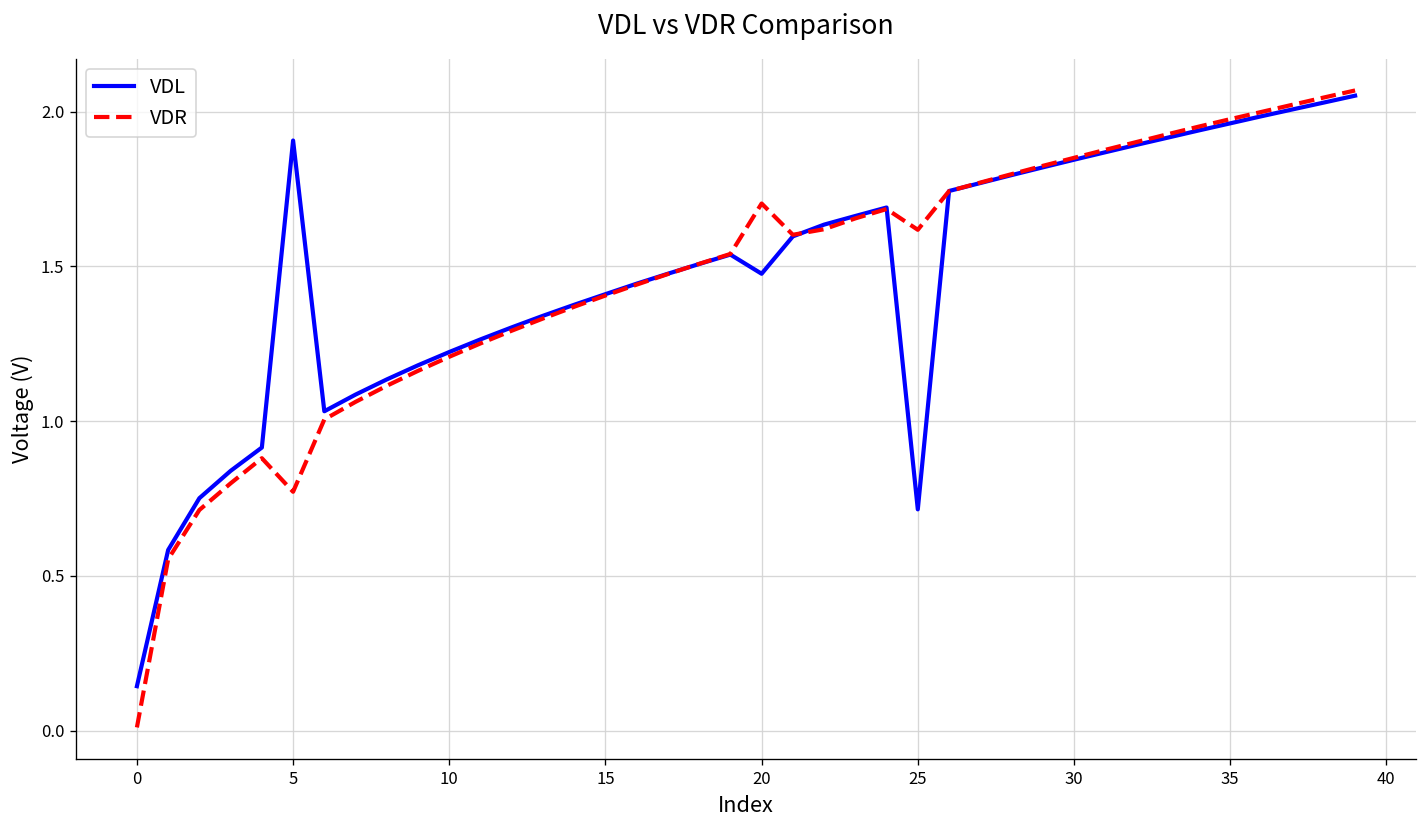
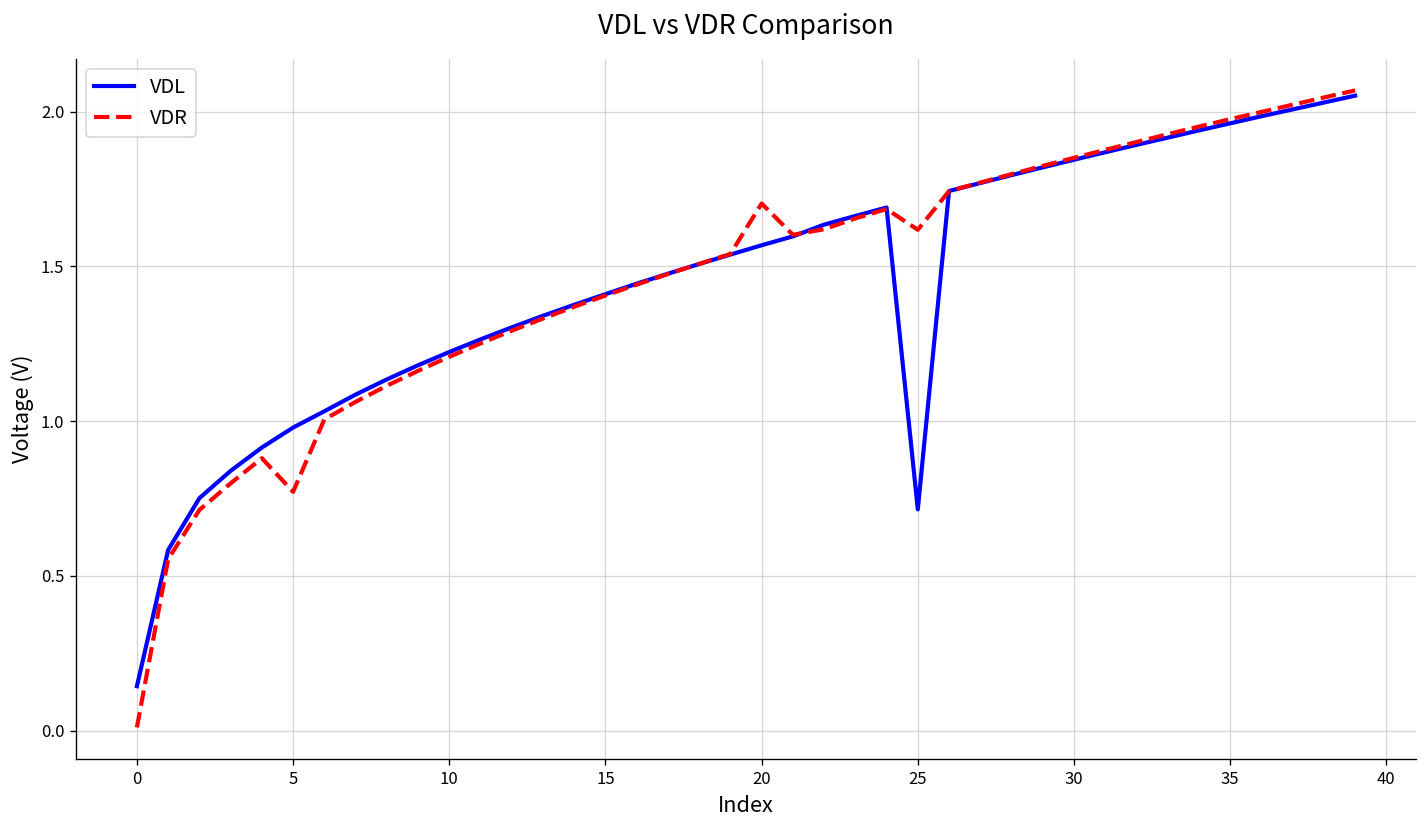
VDL, 5: 1.91 -> 0.98
VDL, 20: 1.48 -> 1.57
